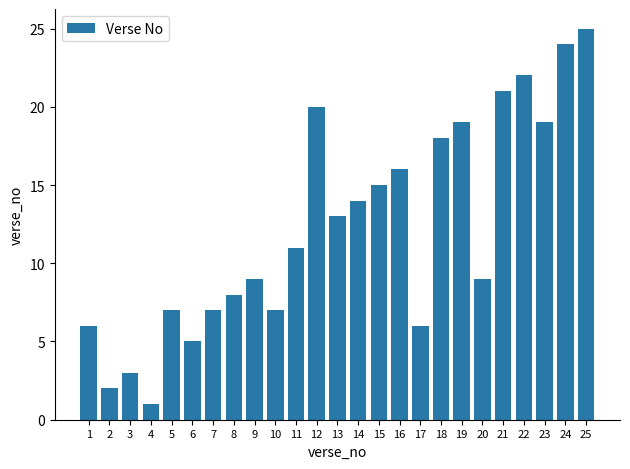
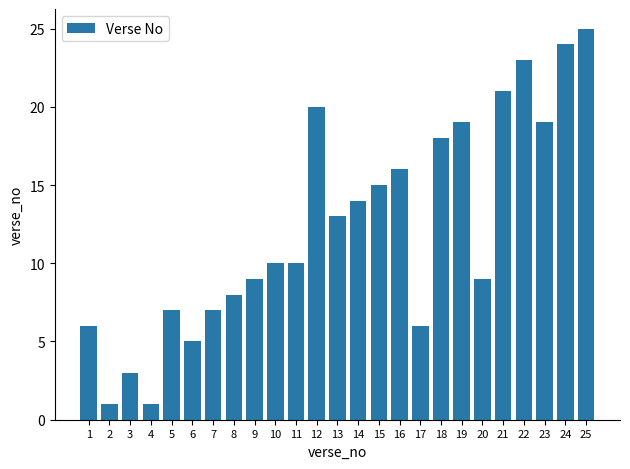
2: 2 -> 1
10: 7 -> 10
11: 11 -> 10
22: 22 -> 23
